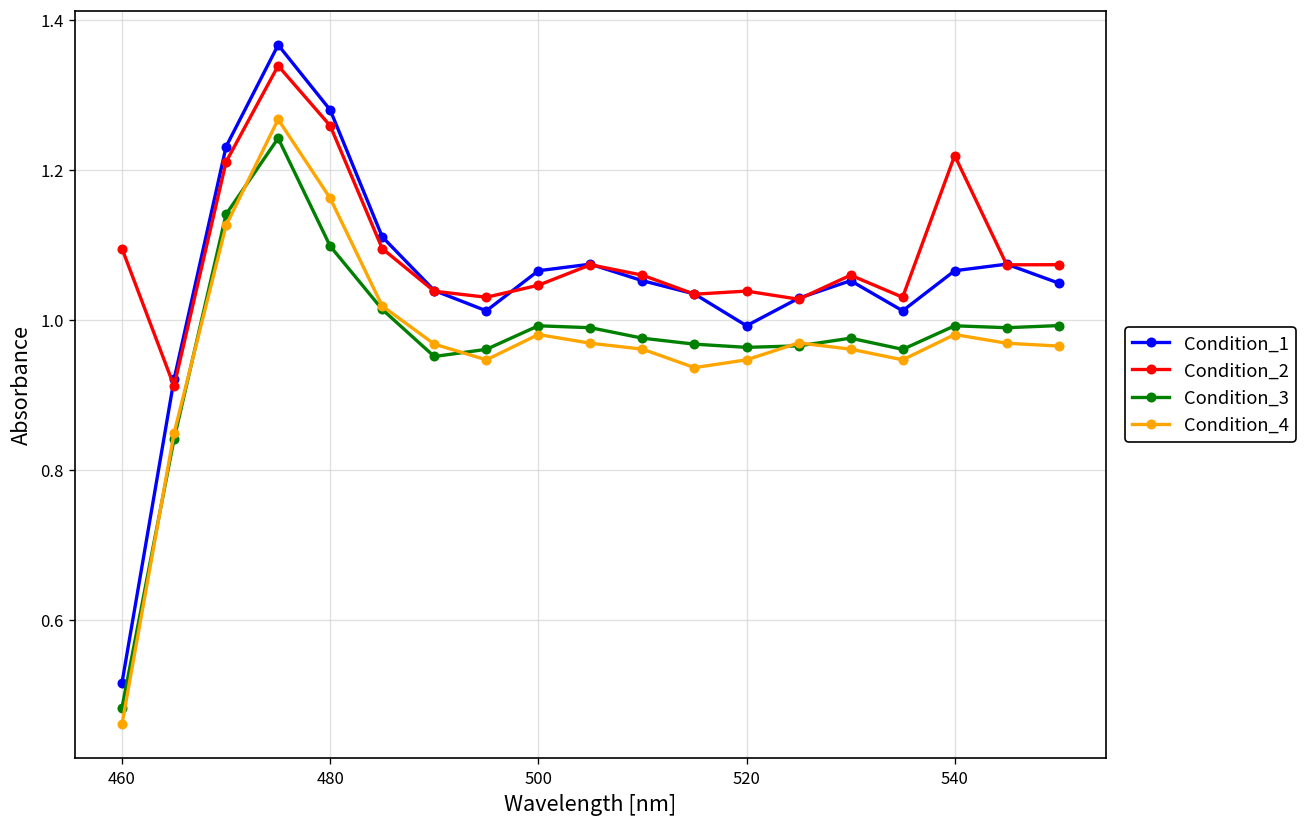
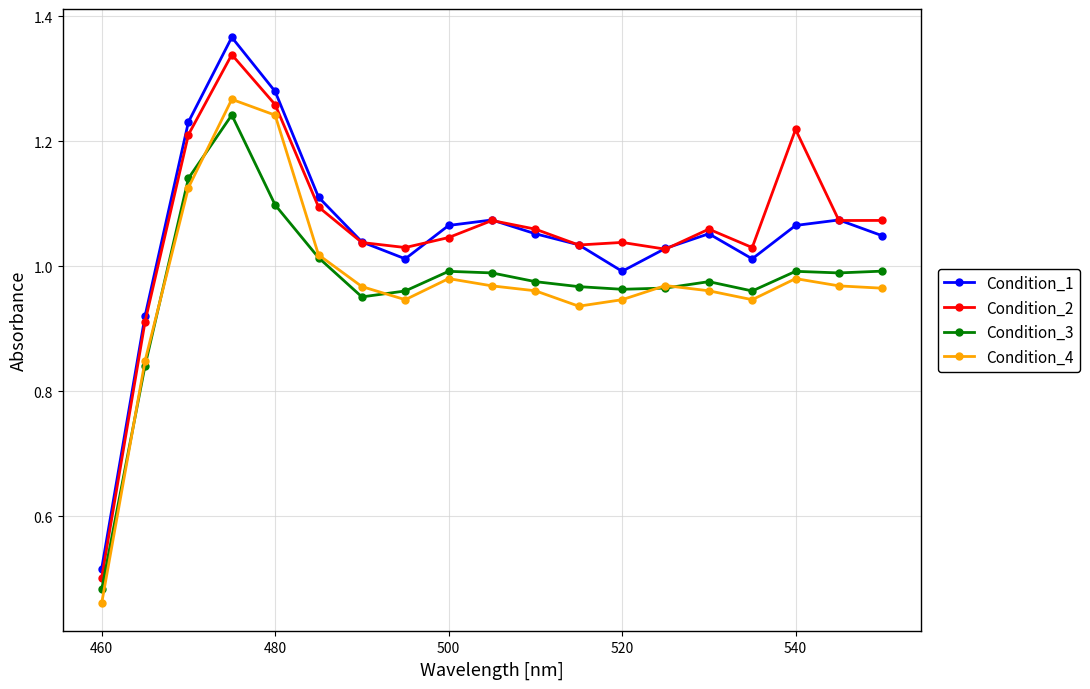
Condition_2, 460: 1.09 -> 0.50
Condition_4, 480: 1.16 -> 1.24
